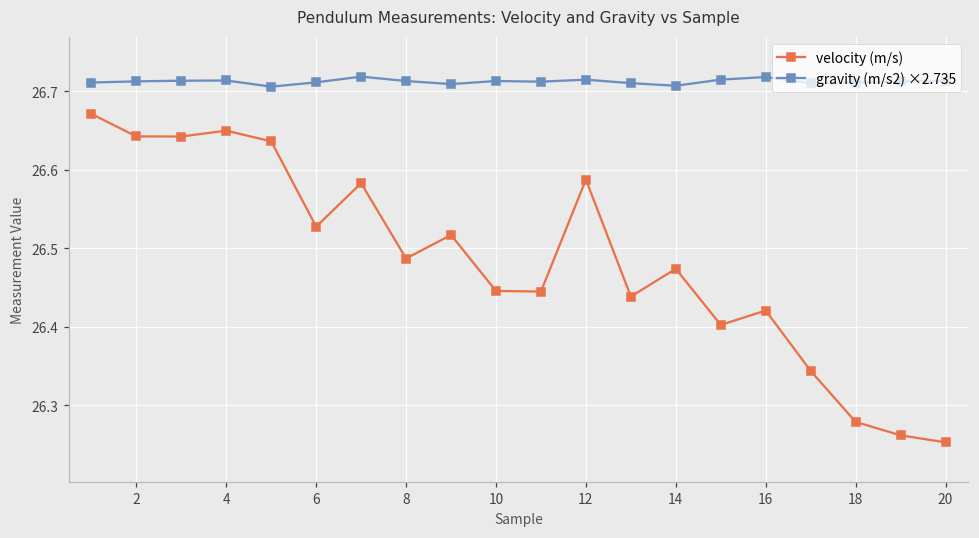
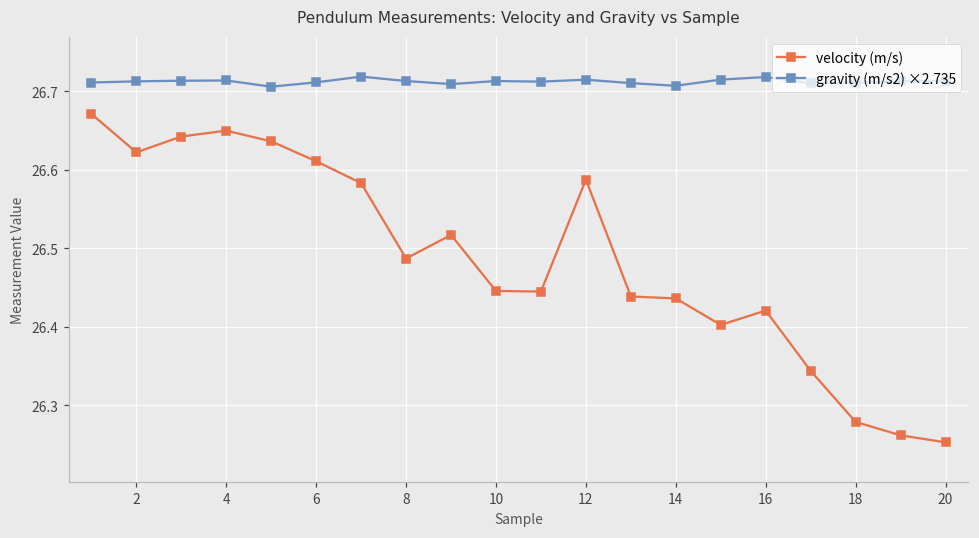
velocity (m/s), 2: 26.64 -> 26.62
velocity (m/s), 6: 26.53 -> 26.61
velocity (m/s), 14: 26.47 -> 26.44
